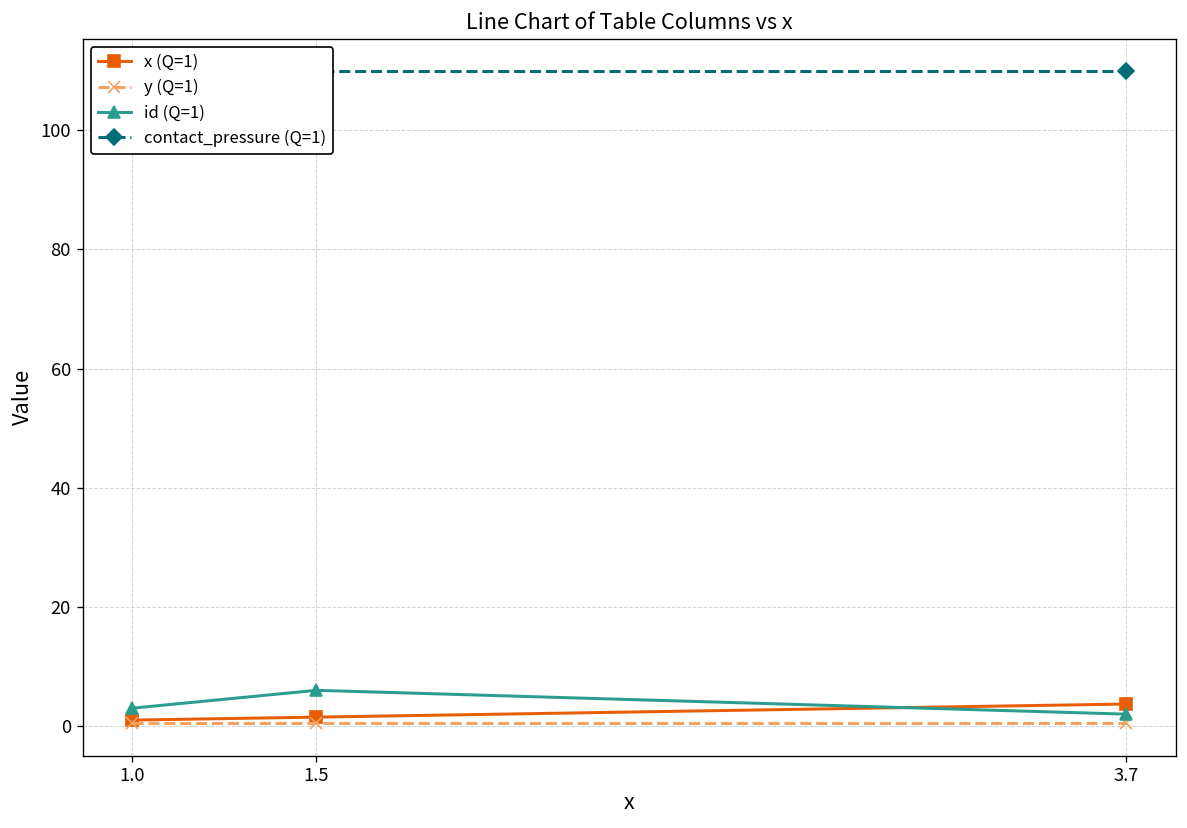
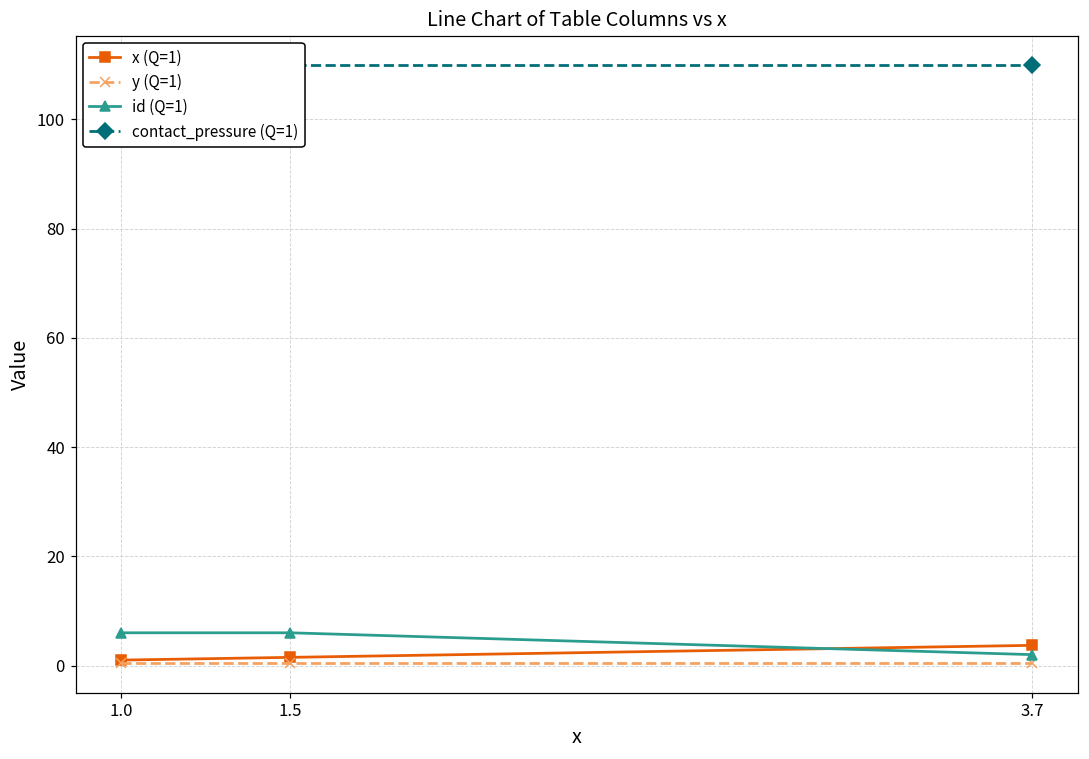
id (Q=1), 1.0: 3 -> 6
